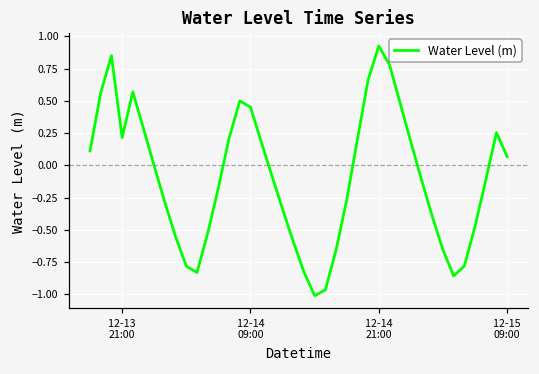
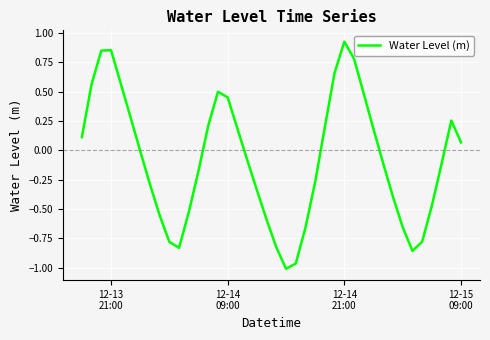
12-13 21:00: 0.22 -> 0.85
